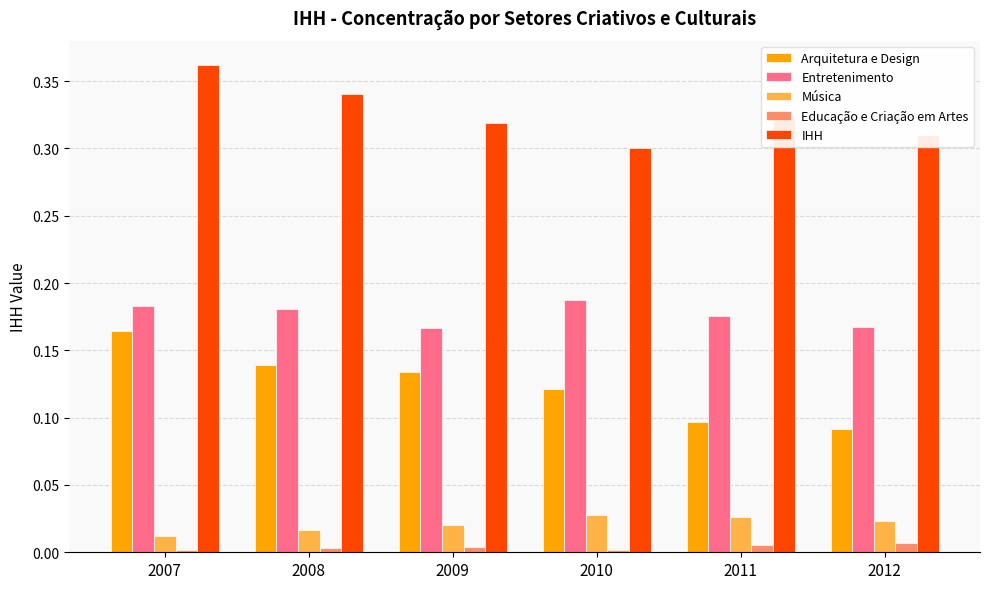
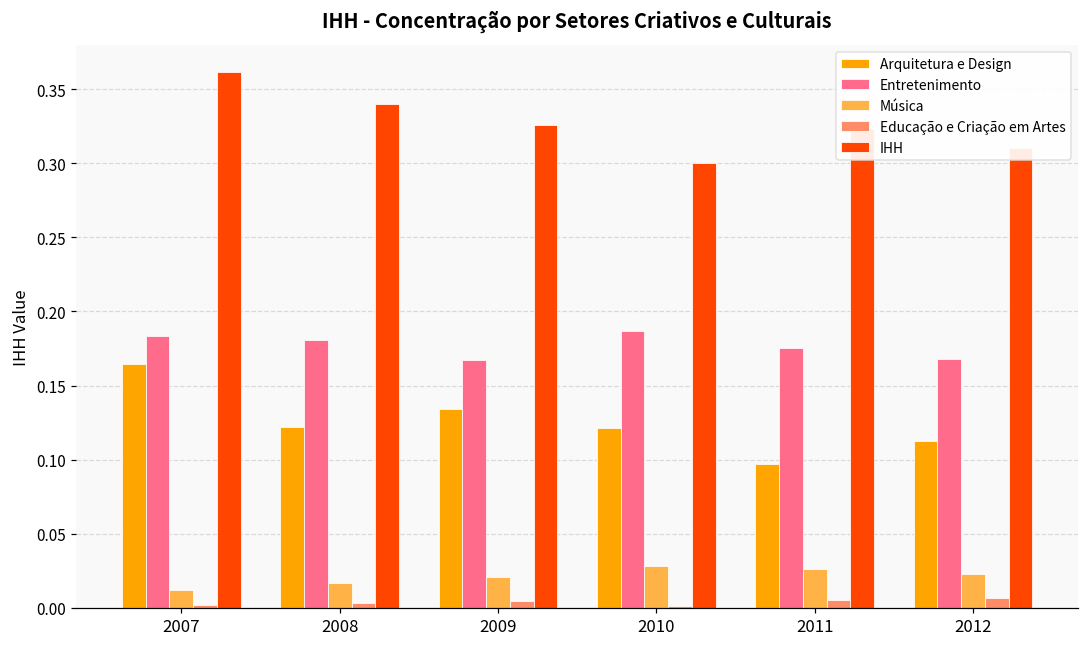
Arquitetura e Design, 2008: 0.139 -> 0.122
IHH, 2009: 0.319 -> 0.326
Arquitetura e Design, 2012: 0.091 -> 0.112
